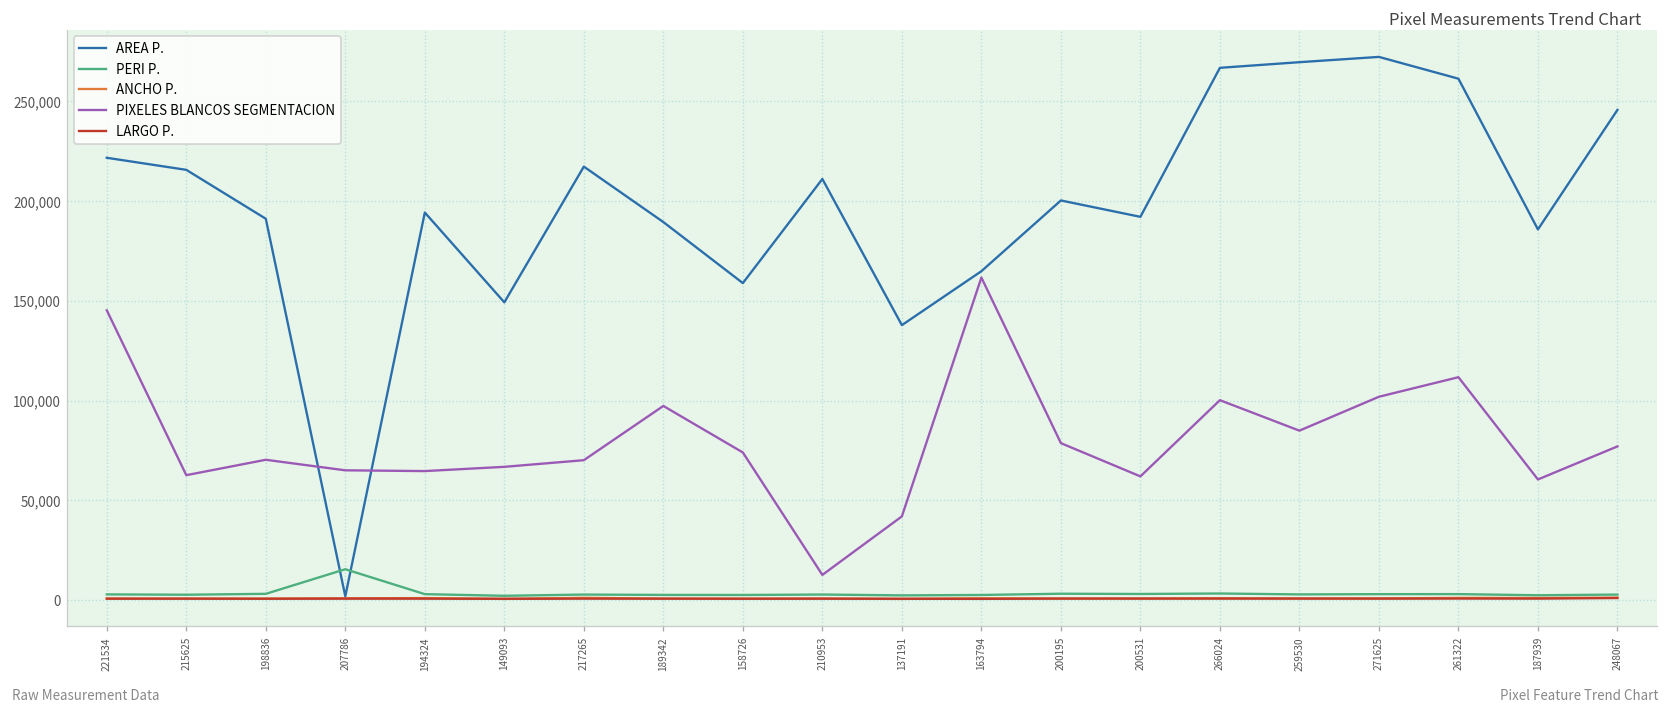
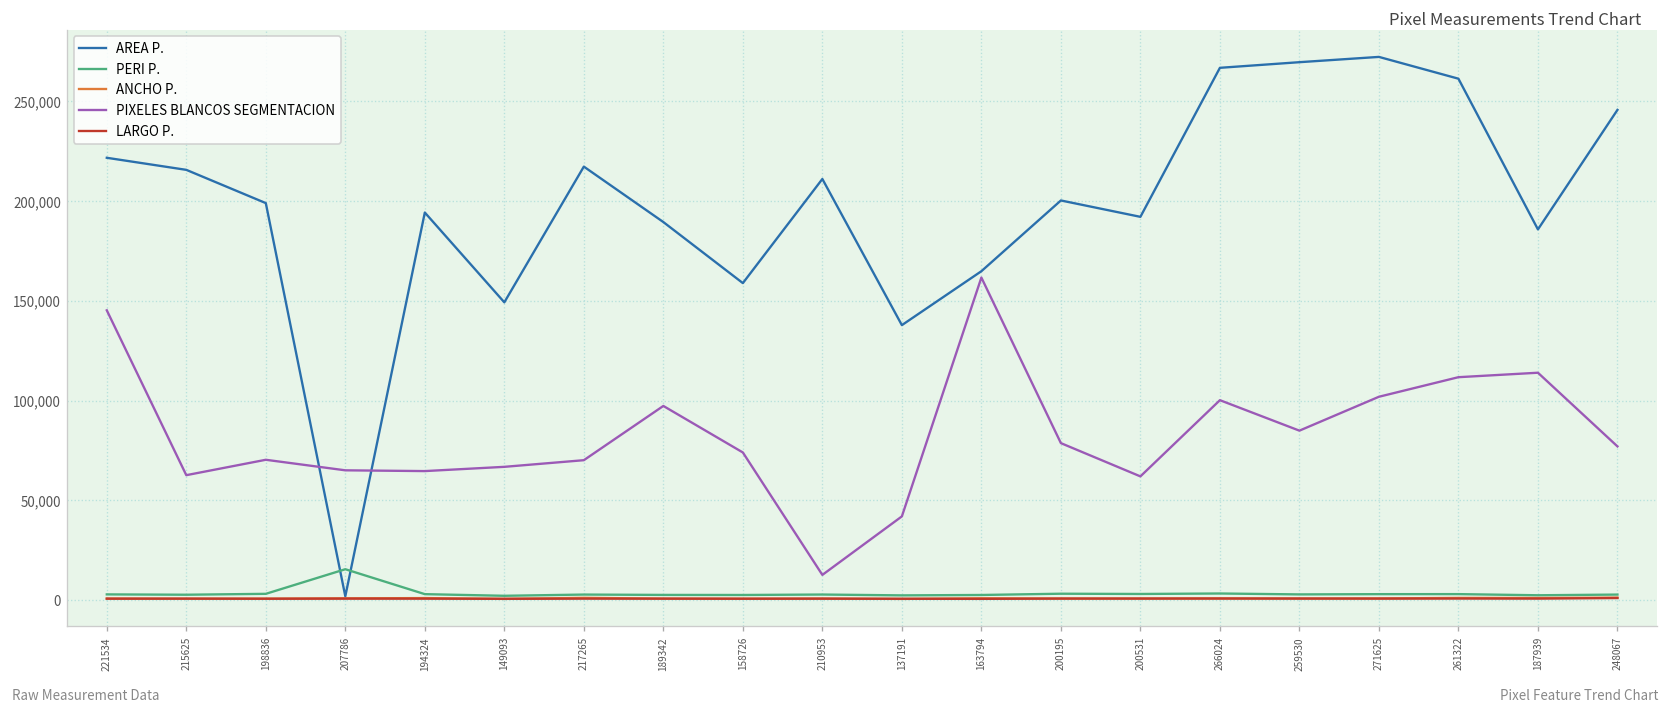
AREA P., 198836: 191,000 -> 199,000
PIXELES BLANCOS SEGMENTACION, 187939: 60,000 -> 114,000
